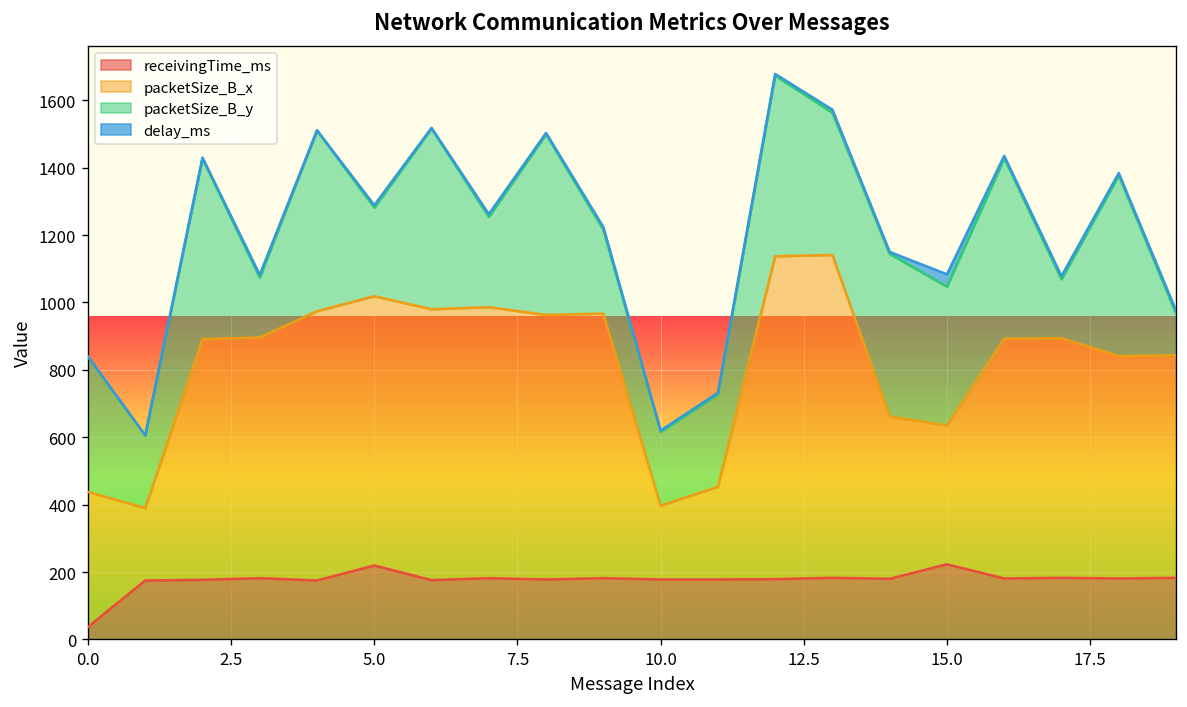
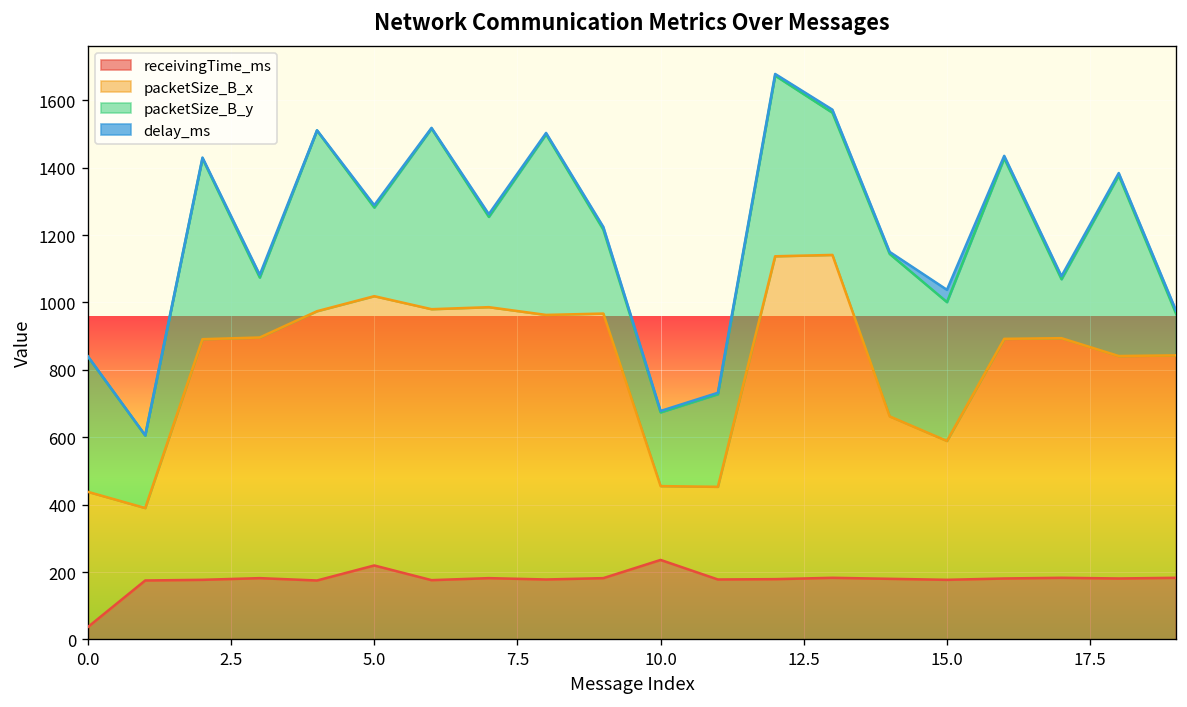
receivingTime_ms, 10.0: 180 -> 240
receivingTime_ms, 15.0: 220 -> 180
